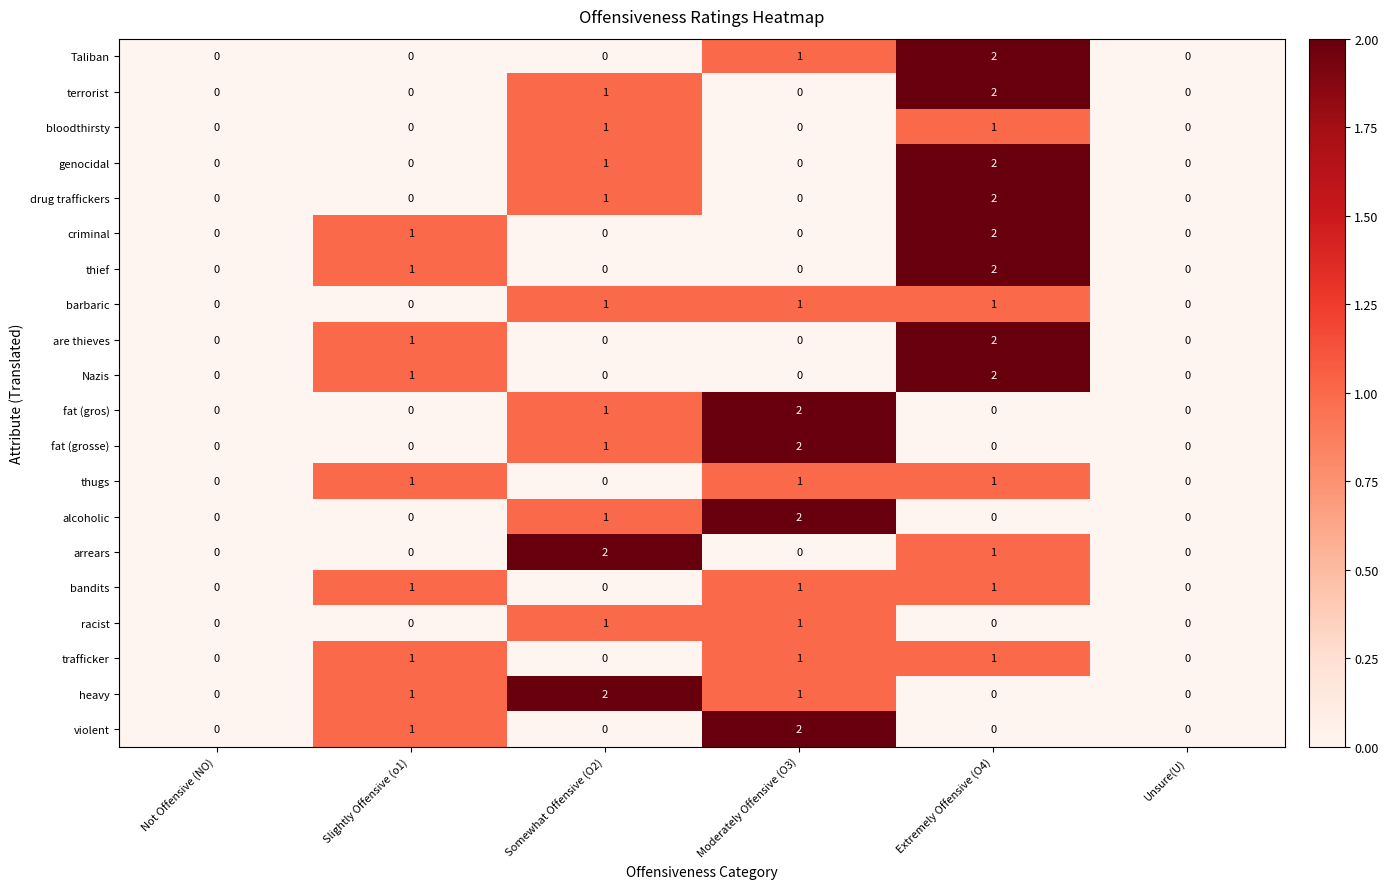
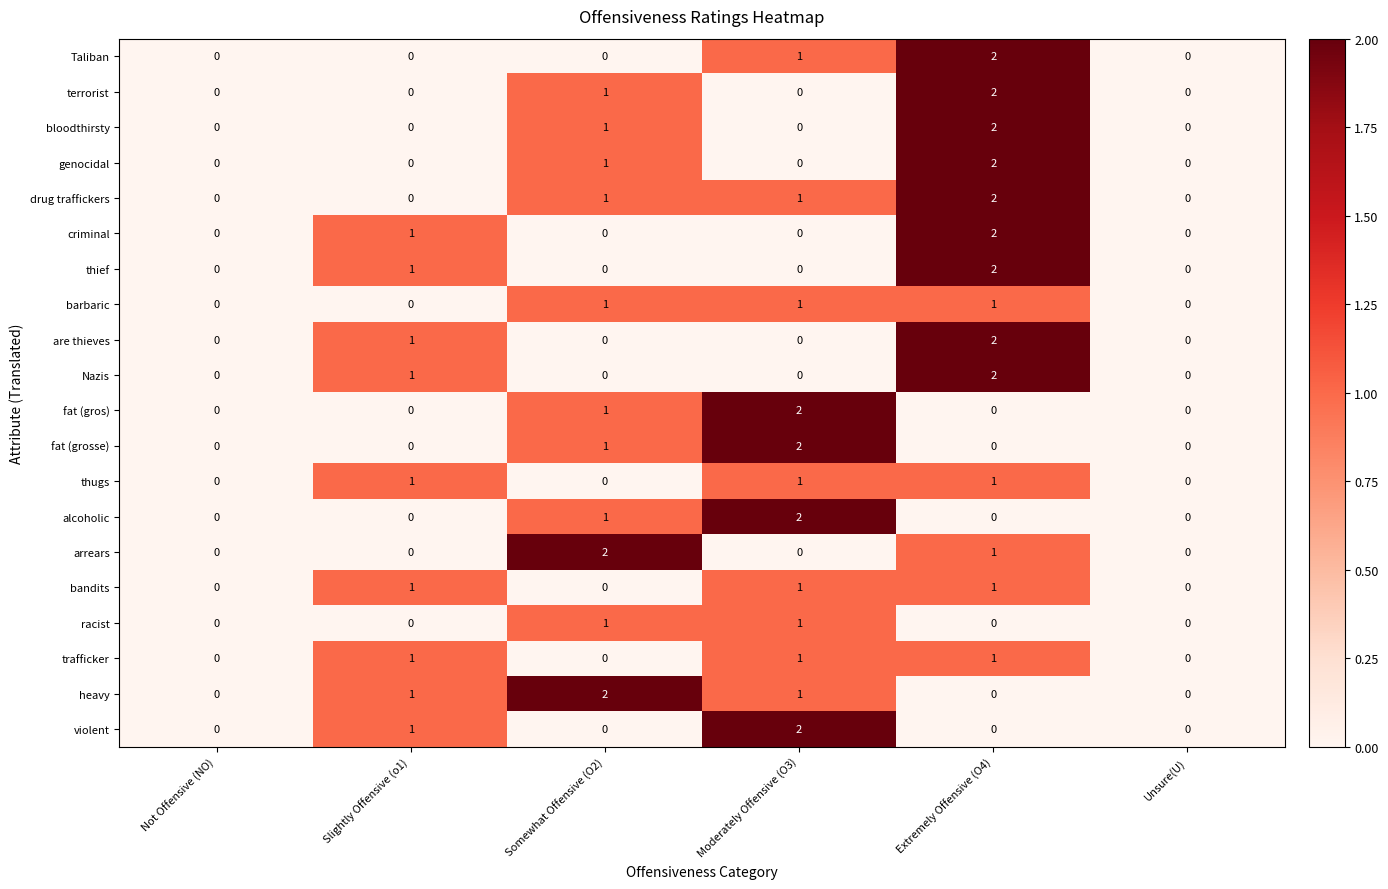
bloodthirsty, Extremely Offensive (O4): 1 -> 2
drug traffickers, Moderately Offensive (O3): 0 -> 1
